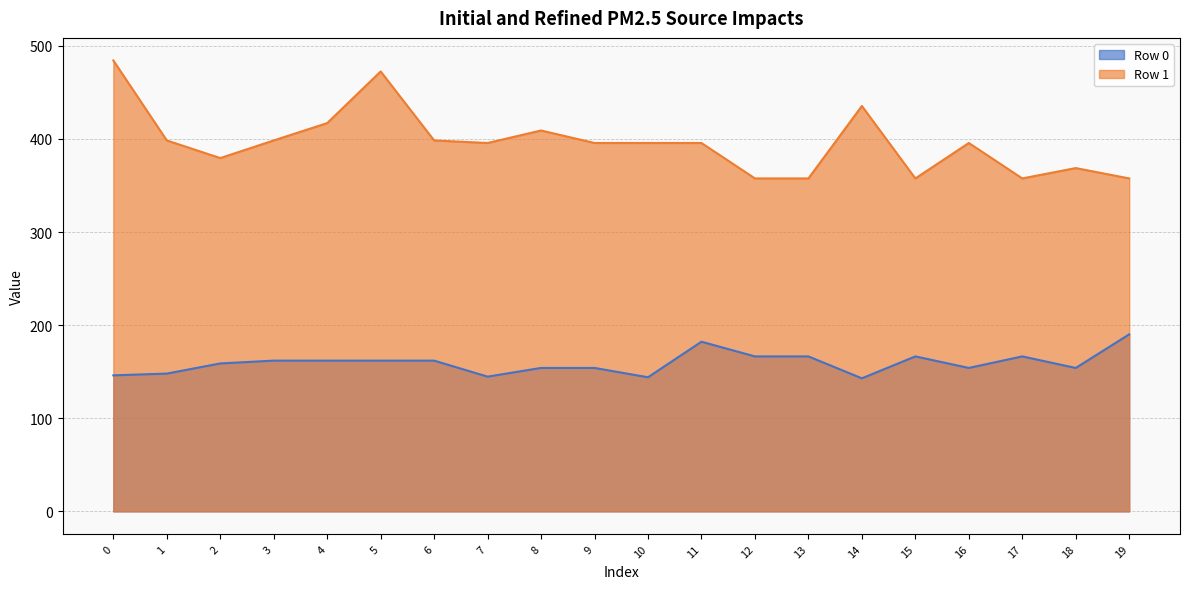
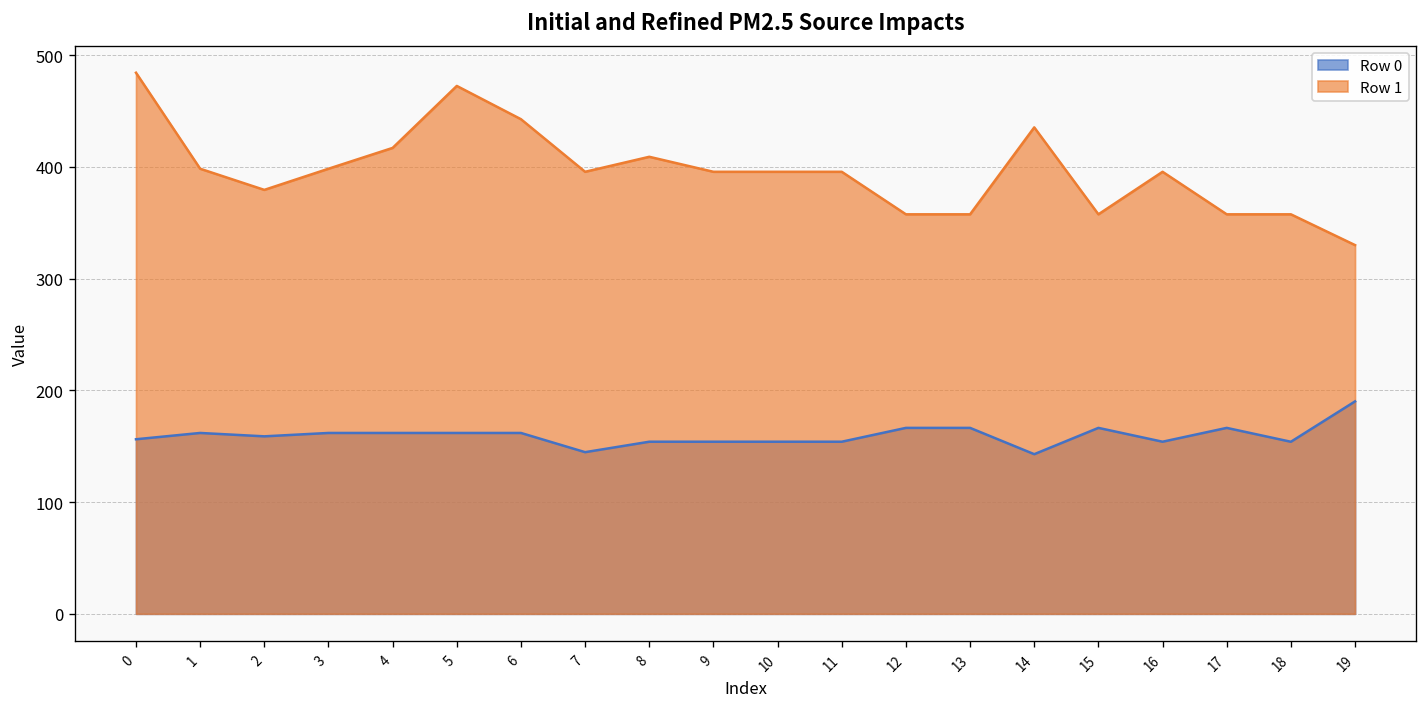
Row 0, 0: 150 -> 160
Row 0, 1: 150 -> 160
Row 1, 6: 400 -> 440
Row 0, 10: 140 -> 150
Row 0, 11: 180 -> 150
Row 1, 18: 370 -> 360
Row 1, 19: 360 -> 330
